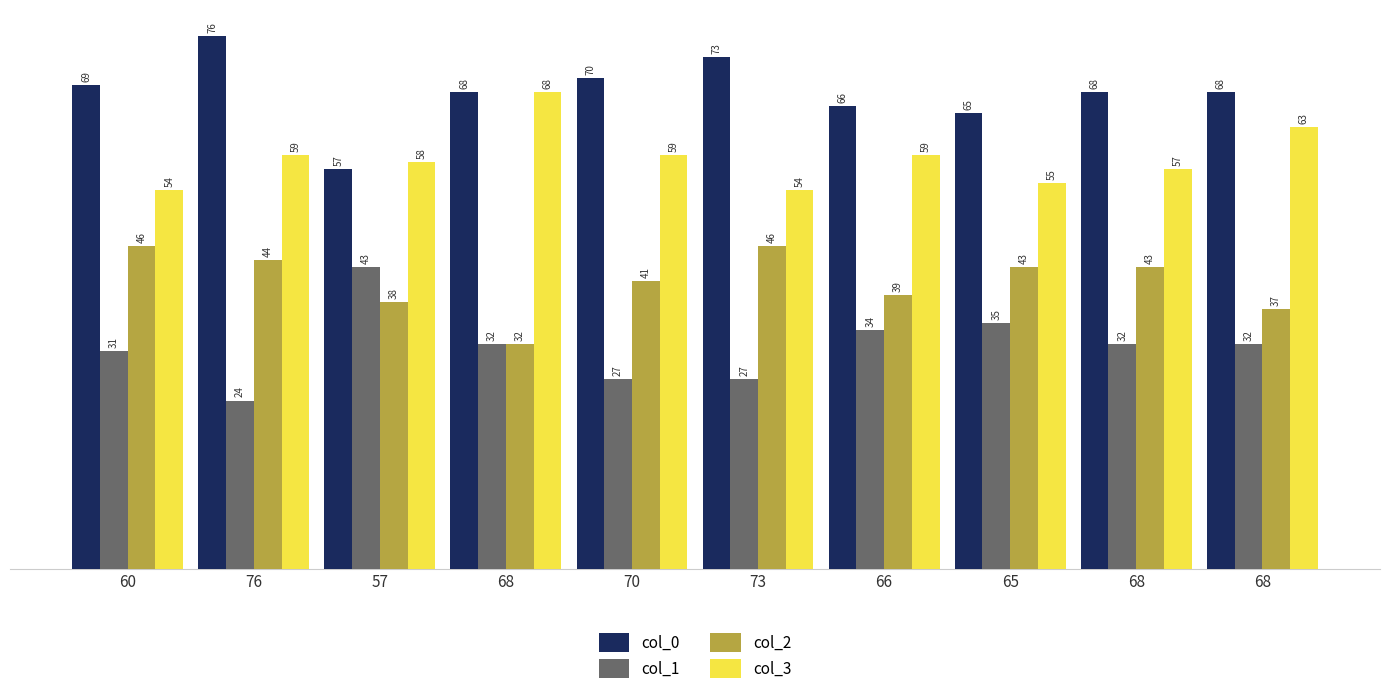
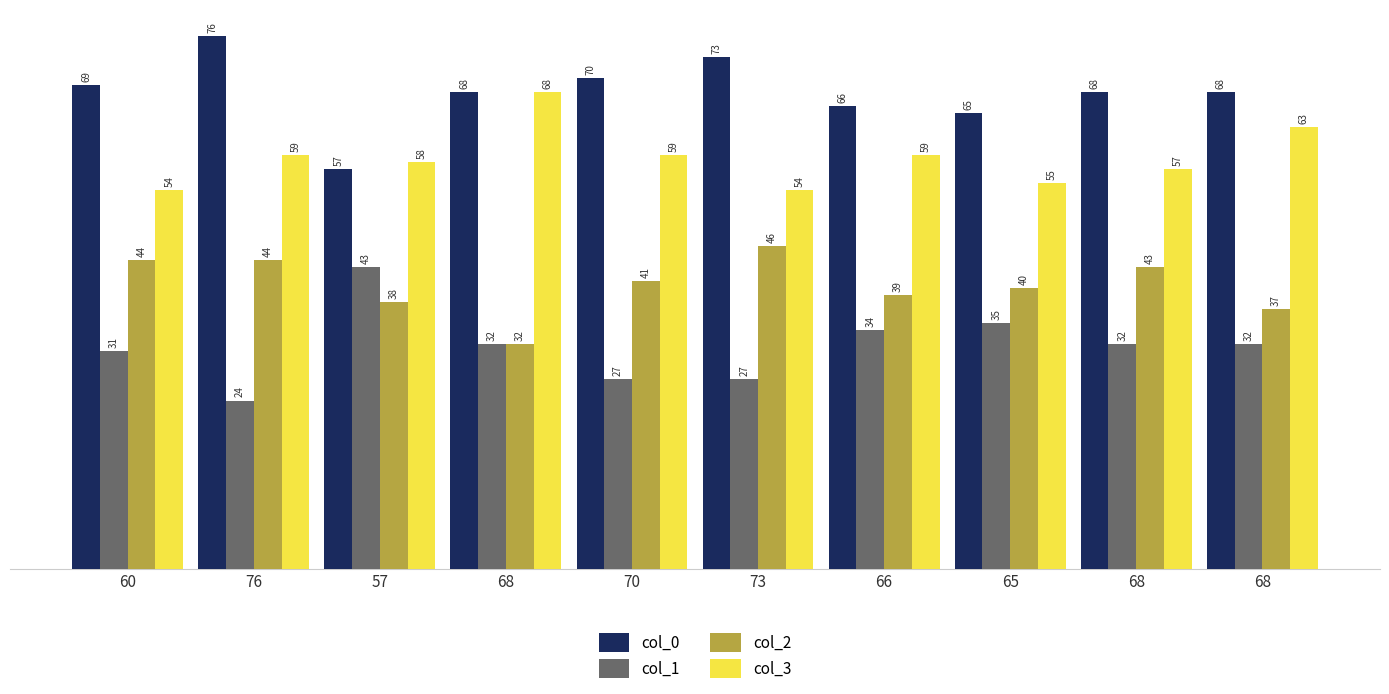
col_2, 60: 46 -> 44
col_2, 65: 43 -> 40
